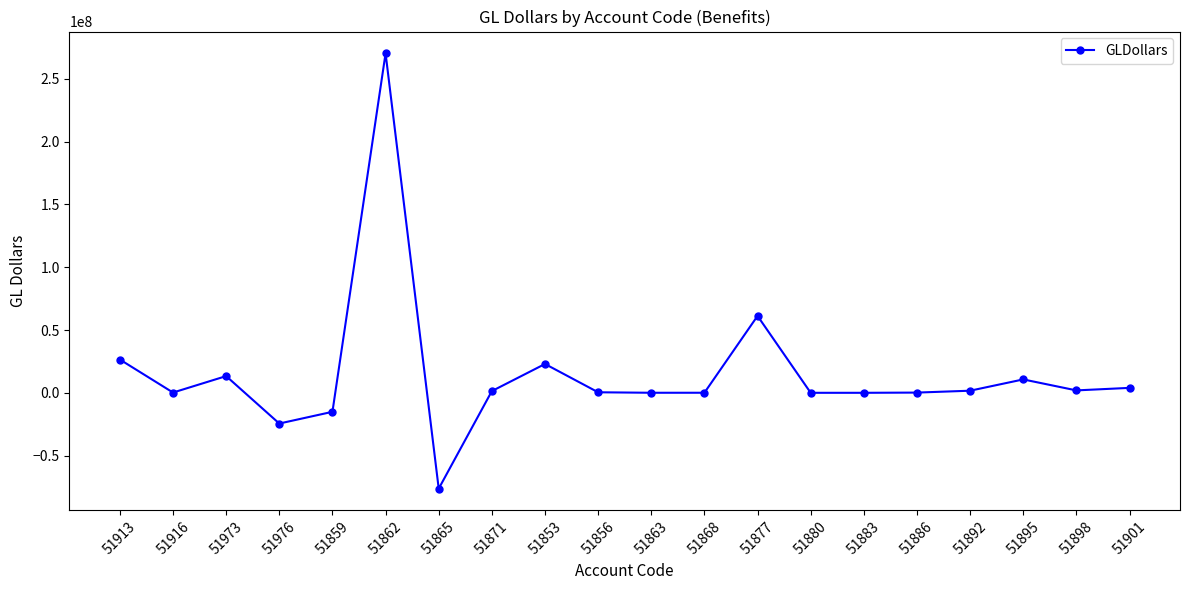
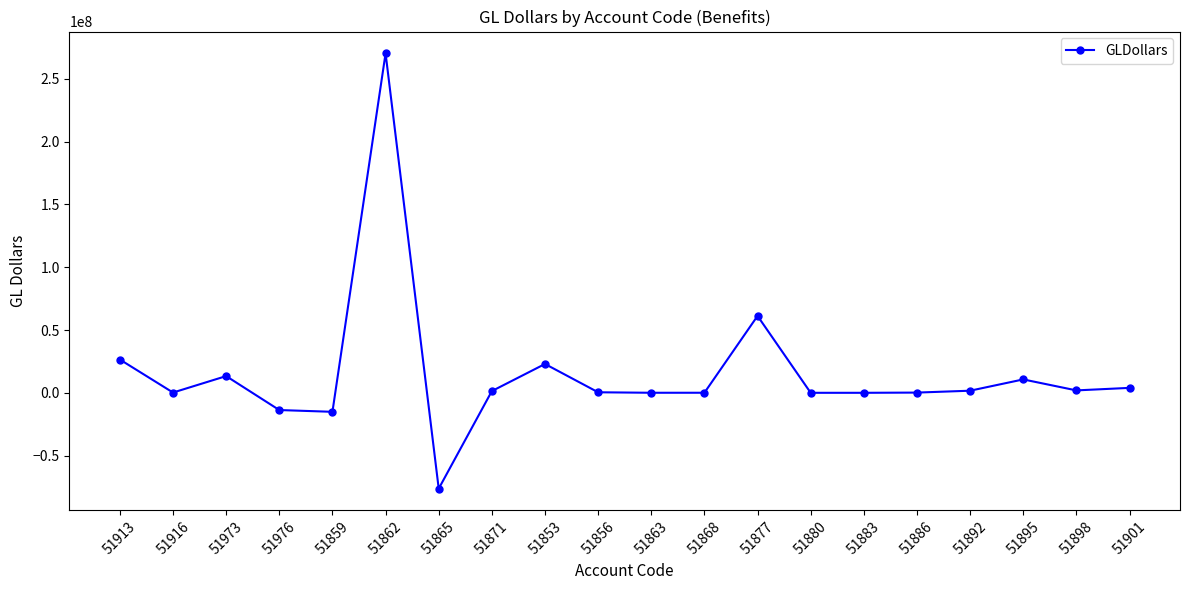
51976: -24000000 -> -14000000
